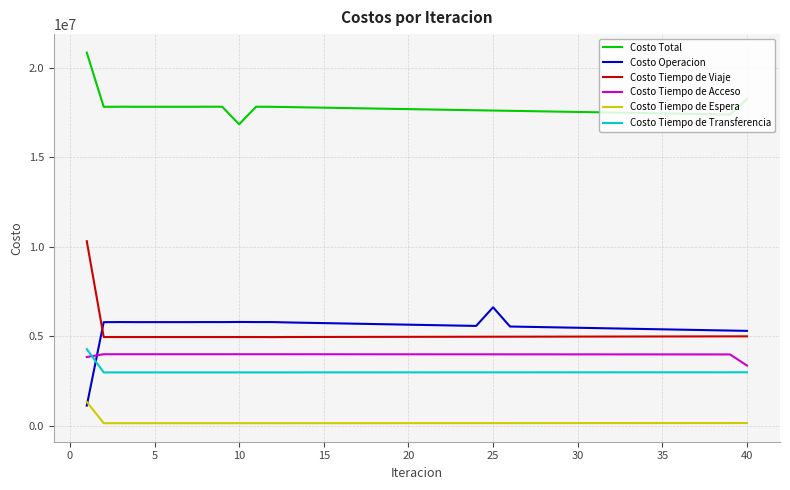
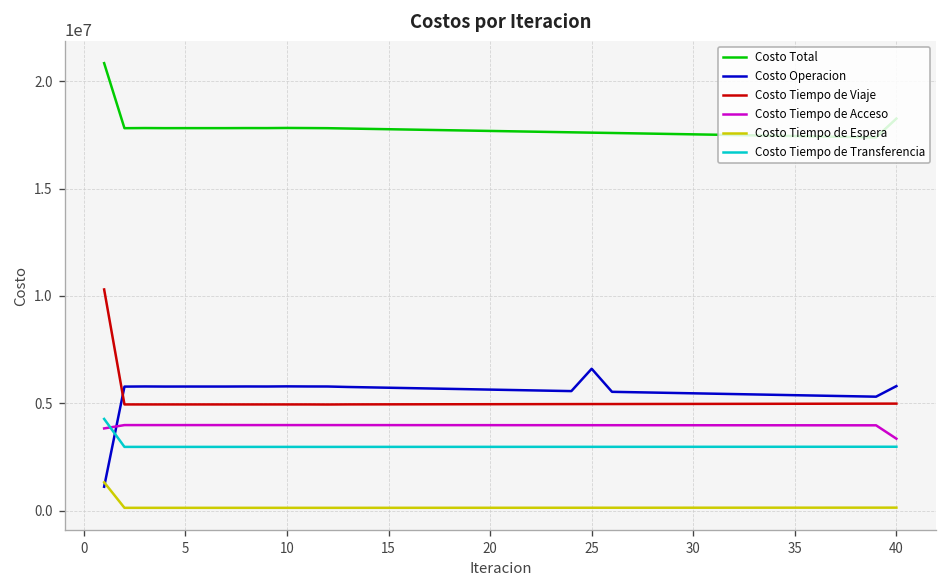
Costo Total, 10: 16800000 -> 17800000
Costo Operacion, 40: 5300000 -> 5800000
